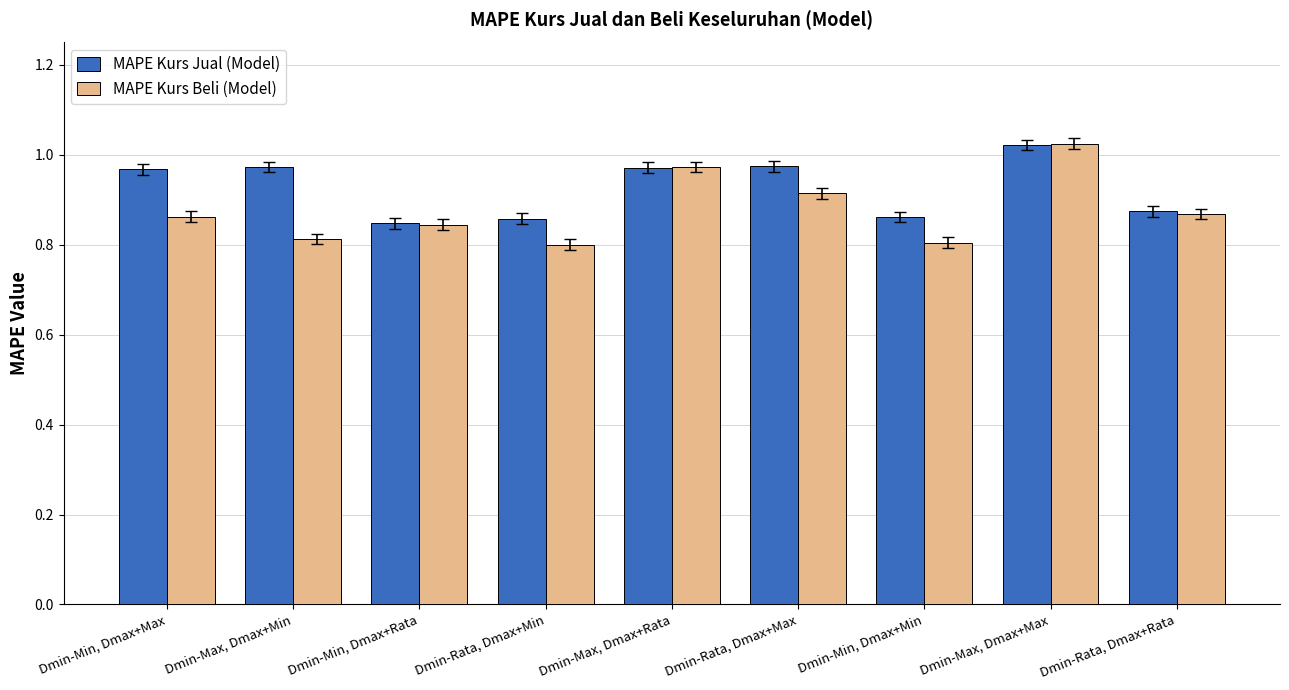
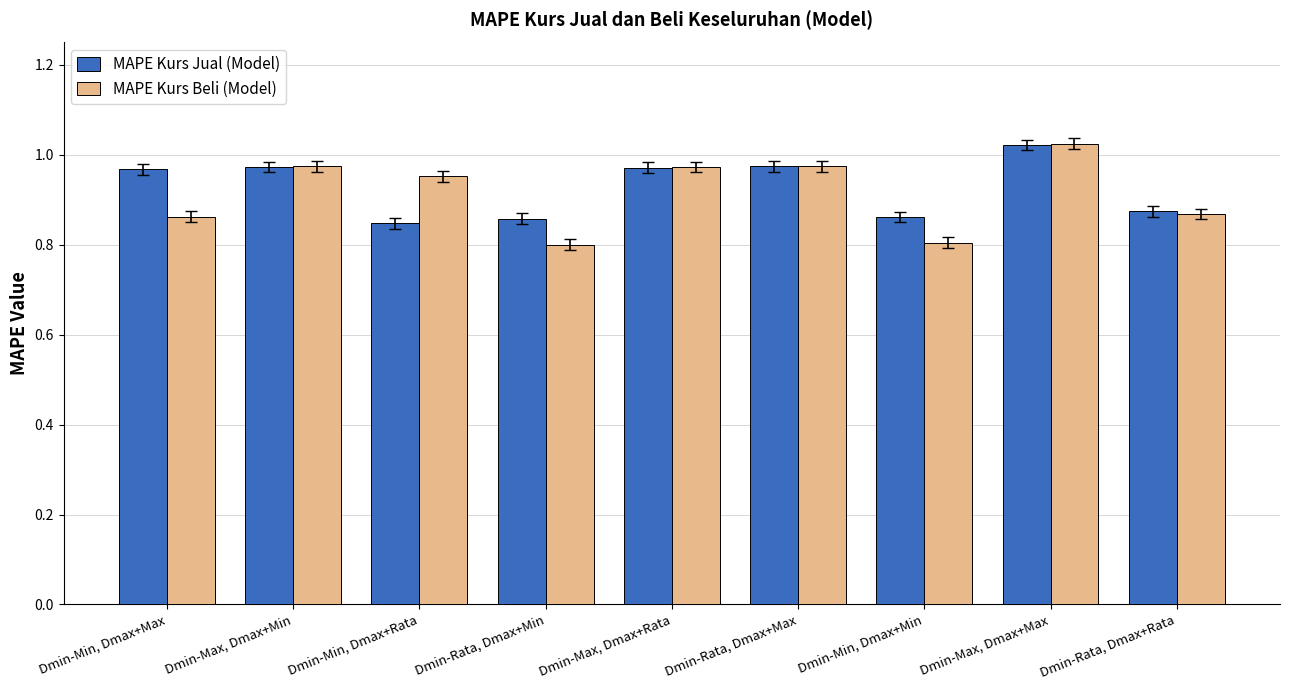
MAPE Kurs Beli (Model), Dmin-Max, Dmax+Min: 0.81 -> 0.97
MAPE Kurs Beli (Model), Dmin-Min, Dmax+Rata: 0.84 -> 0.95
MAPE Kurs Beli (Model), Dmin-Rata, Dmax+Max: 0.91 -> 0.97
